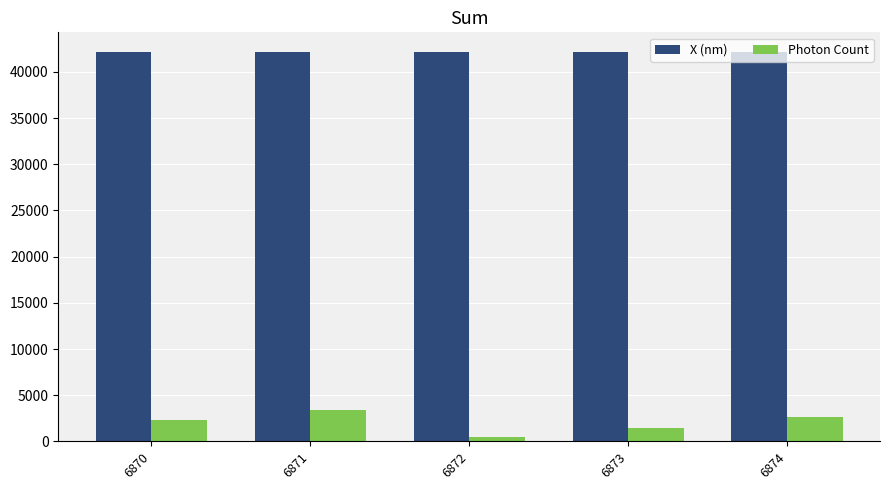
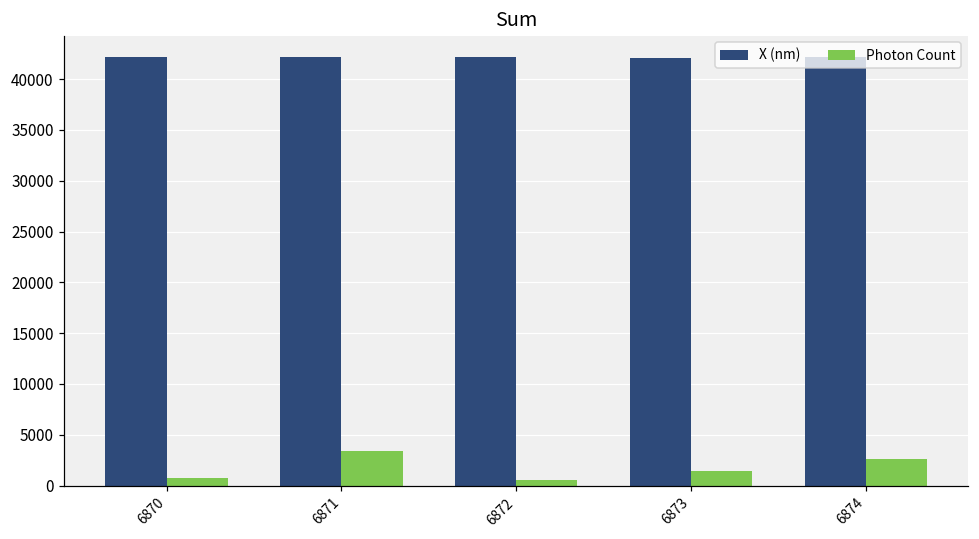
Photon Count, 6870: 2000 -> 1000
